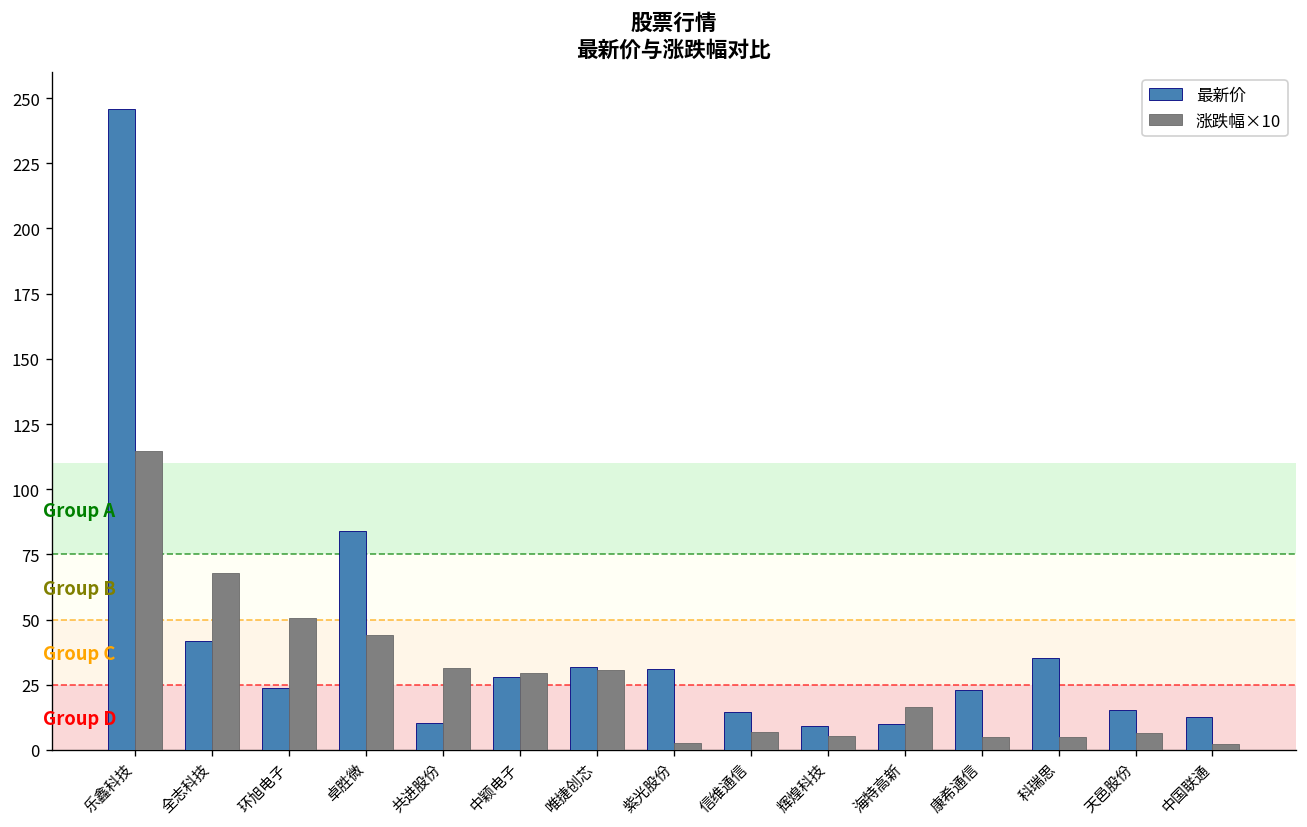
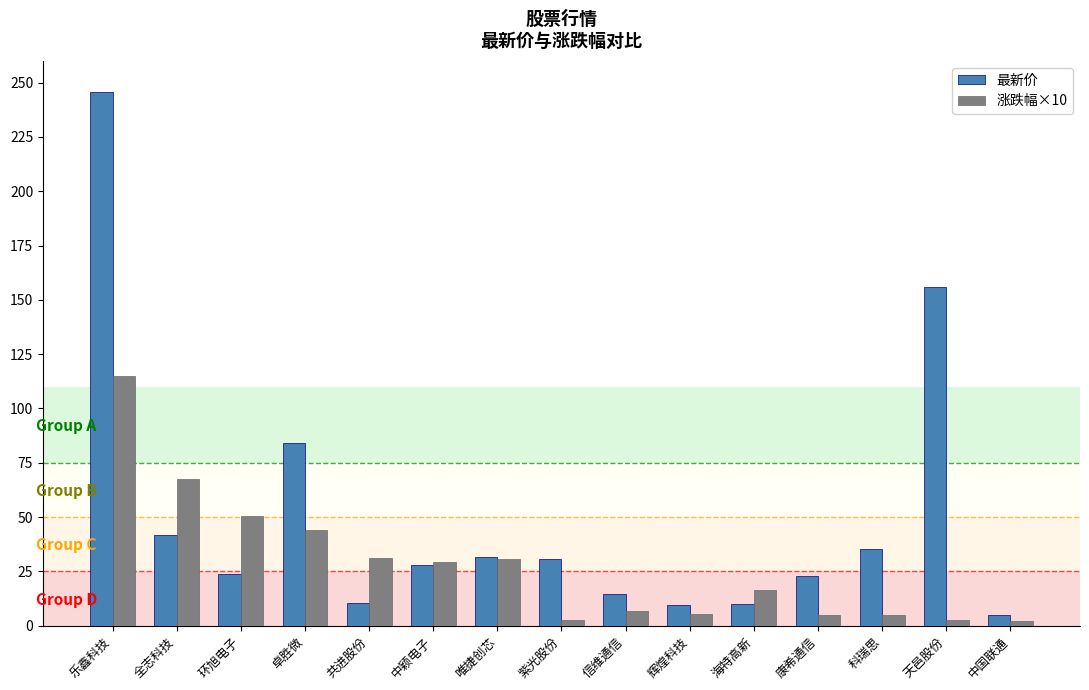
最新价, 天邑股份: 15 -> 156
涨跌幅×10, 天邑股份: 7 -> 3
最新价, 中国联通: 13 -> 5
